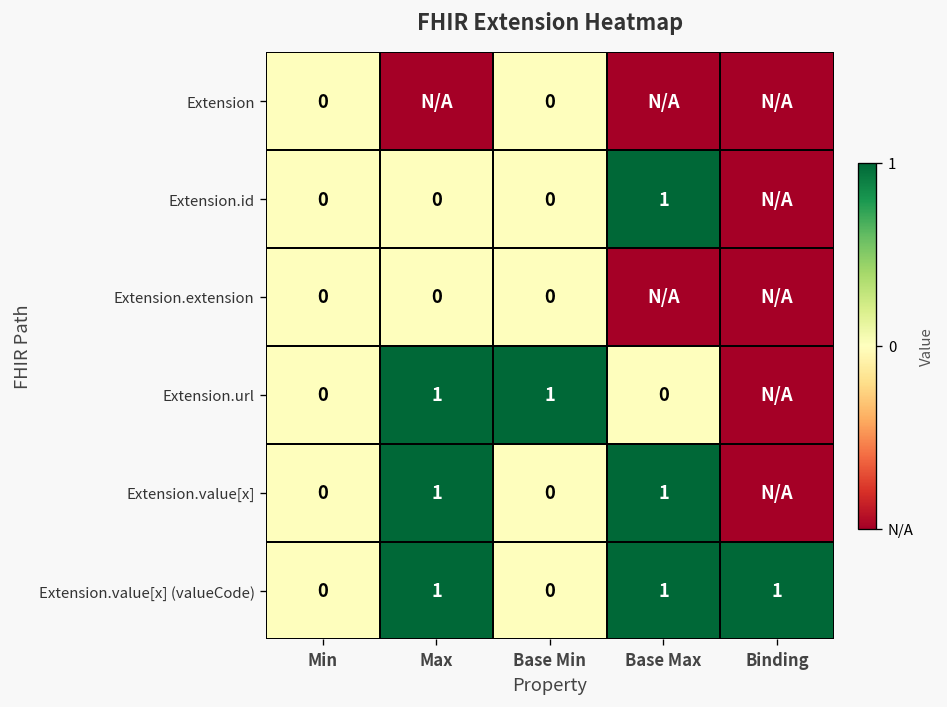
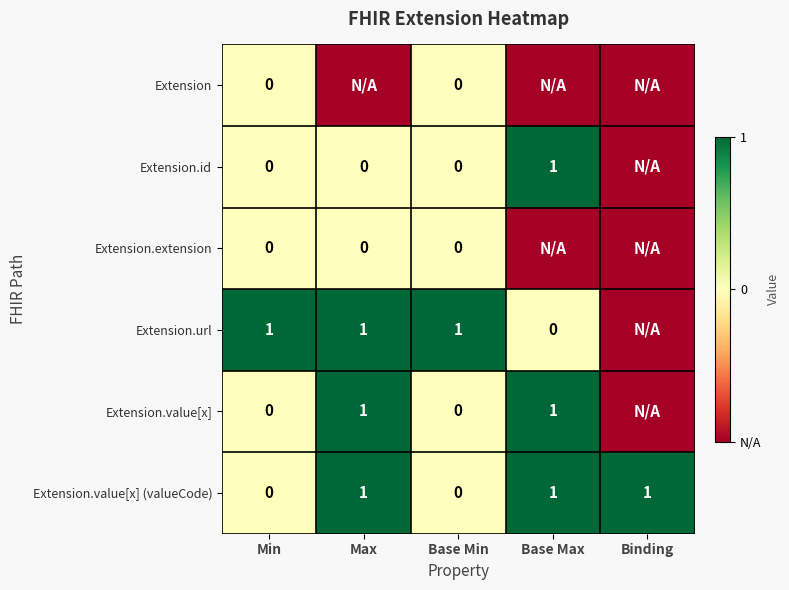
Extension.url, Min: 0 -> 1
